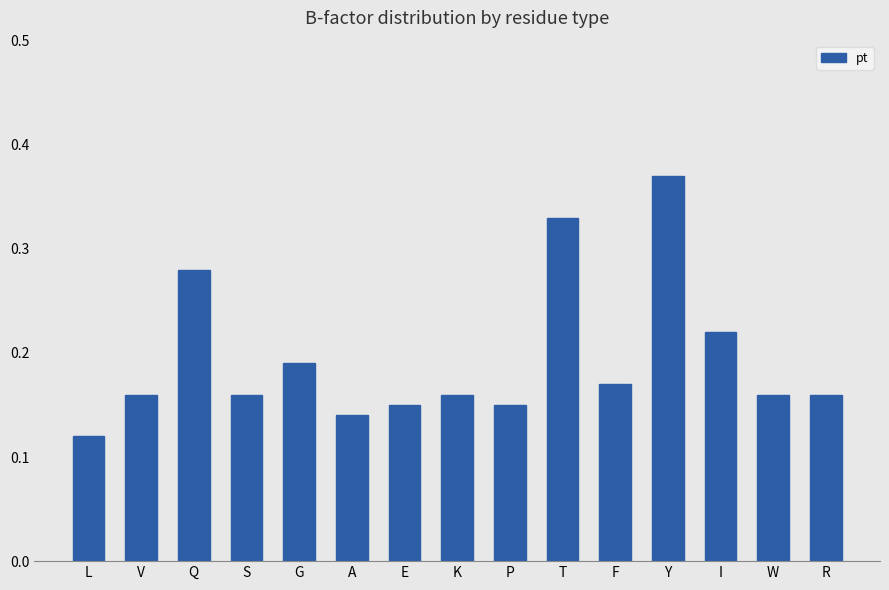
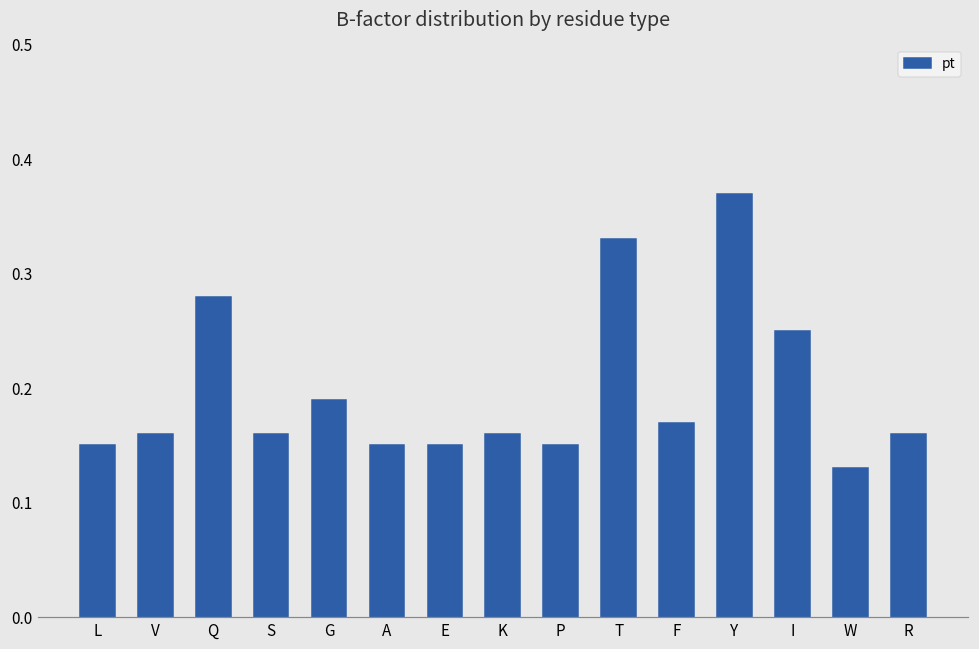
L: 0.12 -> 0.15
A: 0.14 -> 0.15
I: 0.22 -> 0.25
W: 0.16 -> 0.13
